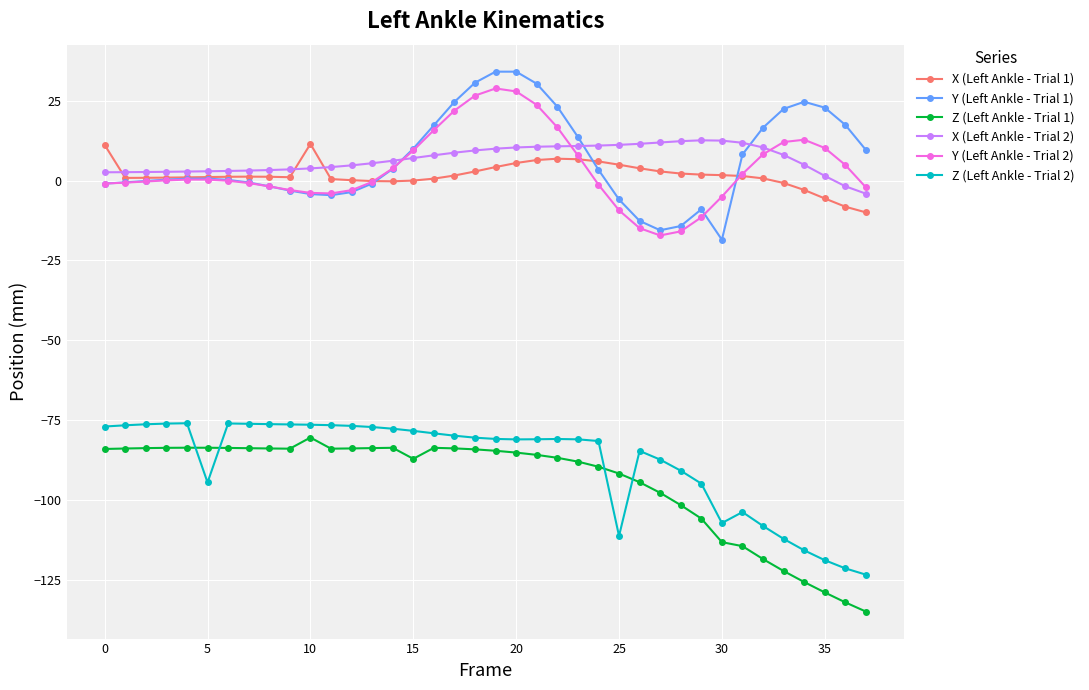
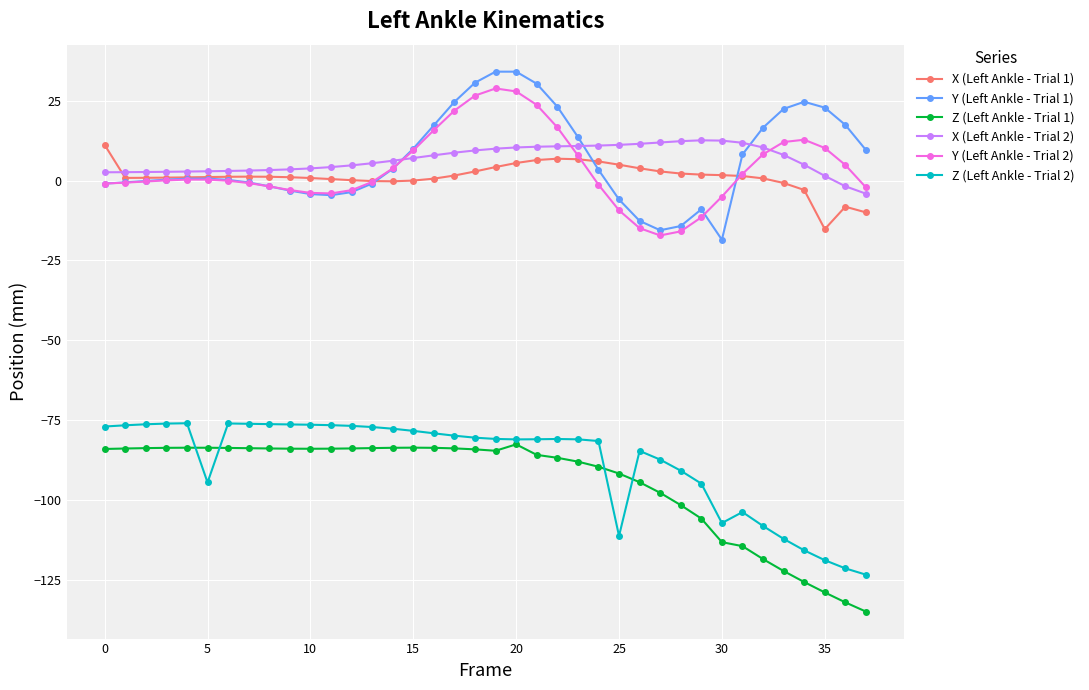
X (Left Ankle - Trial 1), 10: 12 -> 1
Z (Left Ankle - Trial 1), 10: -80 -> -84
Z (Left Ankle - Trial 1), 15: -87 -> -84
Z (Left Ankle - Trial 1), 20: -85 -> -83
X (Left Ankle - Trial 1), 35: -6 -> -15
